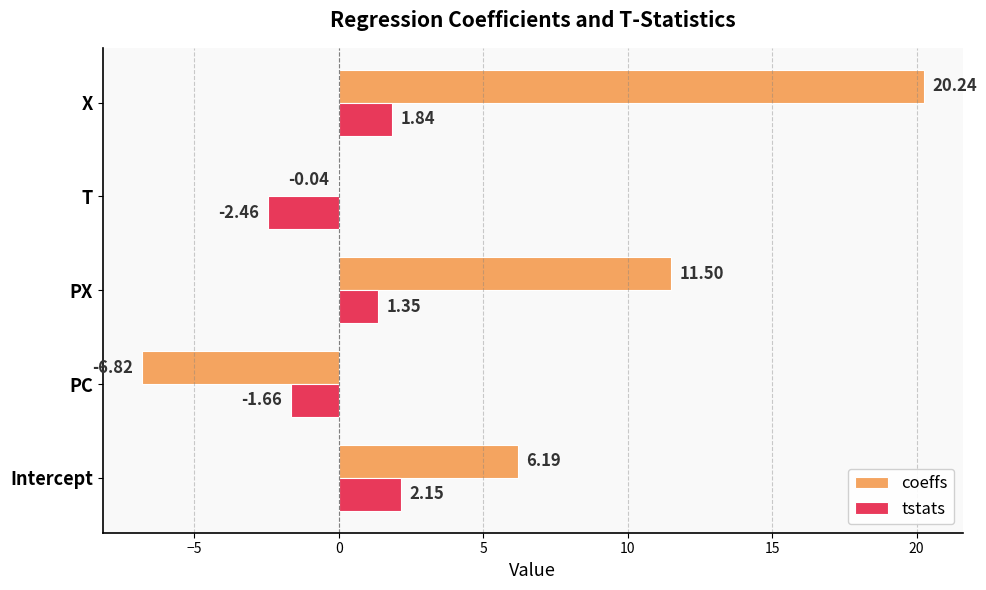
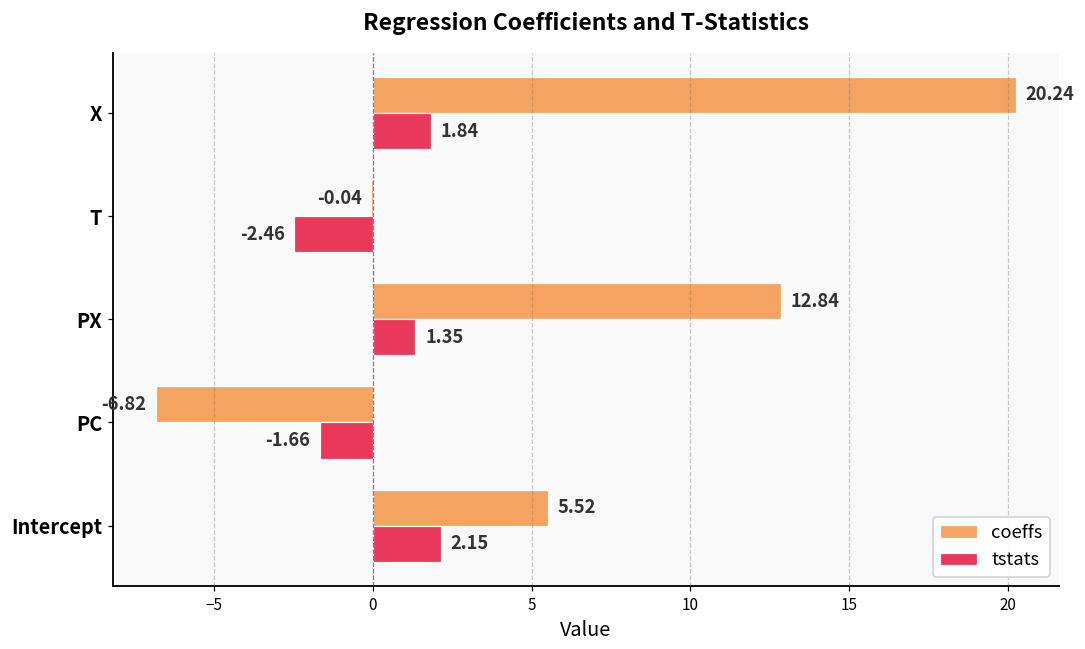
coeffs, PX: 11.50 -> 12.84
coeffs, Intercept: 6.19 -> 5.52
